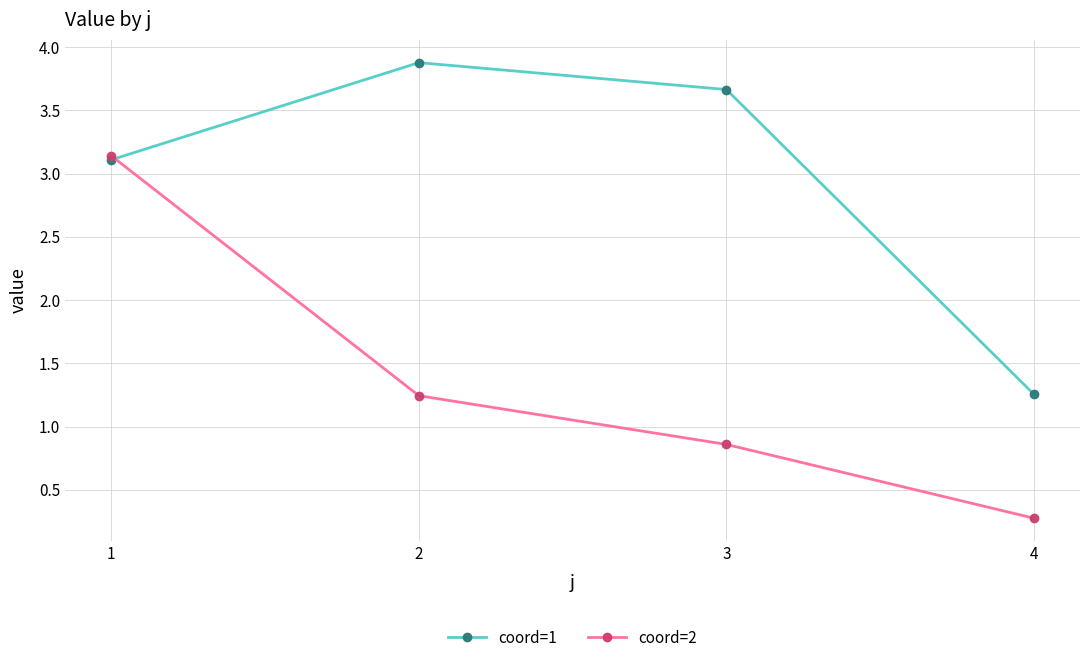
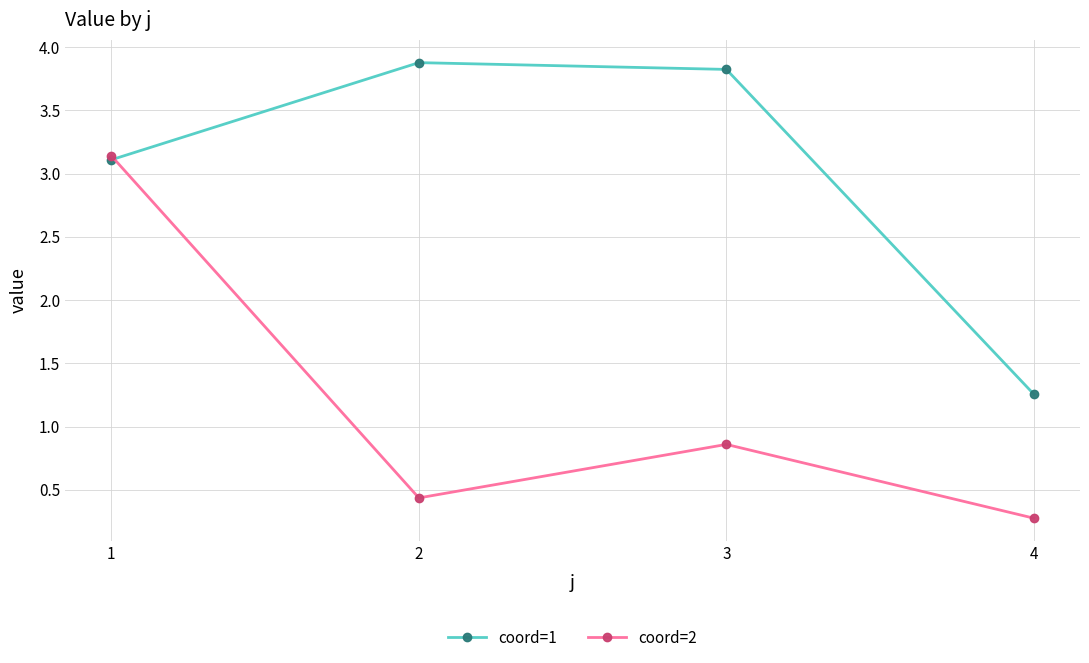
coord=2, 2: 1.24 -> 0.44
coord=1, 3: 3.66 -> 3.82
